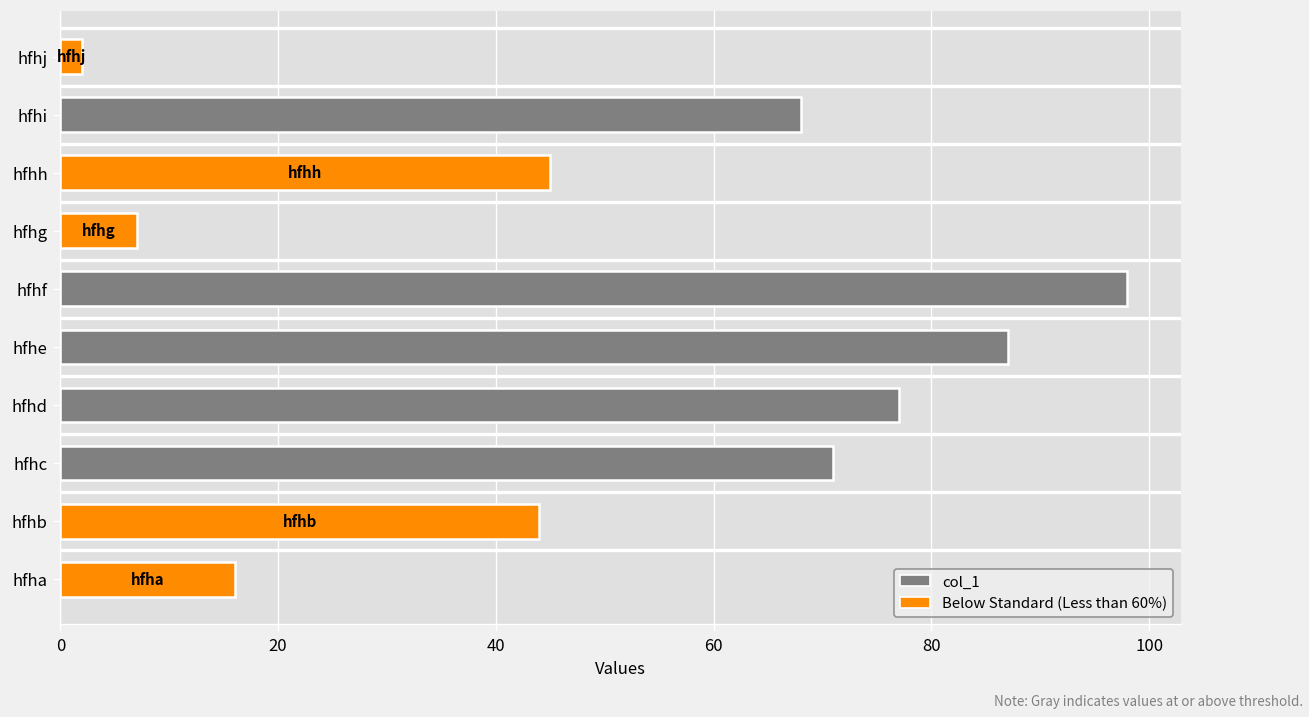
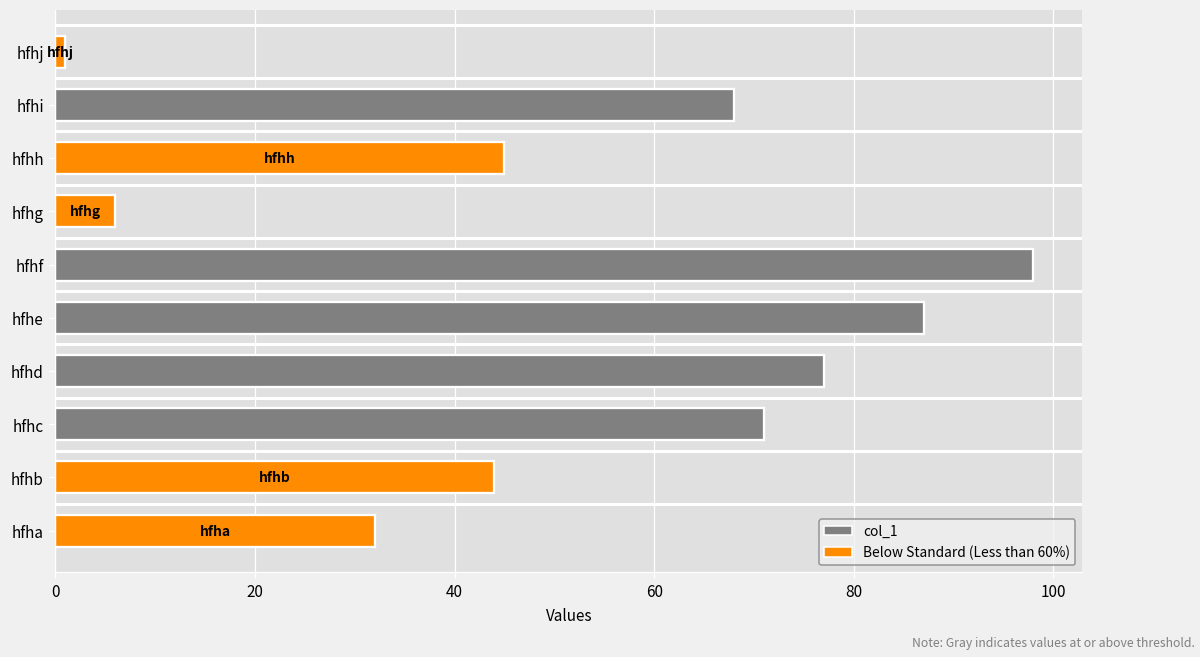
hfhj: 2 -> 1
hfhg: 7 -> 6
hfha: 16 -> 32
